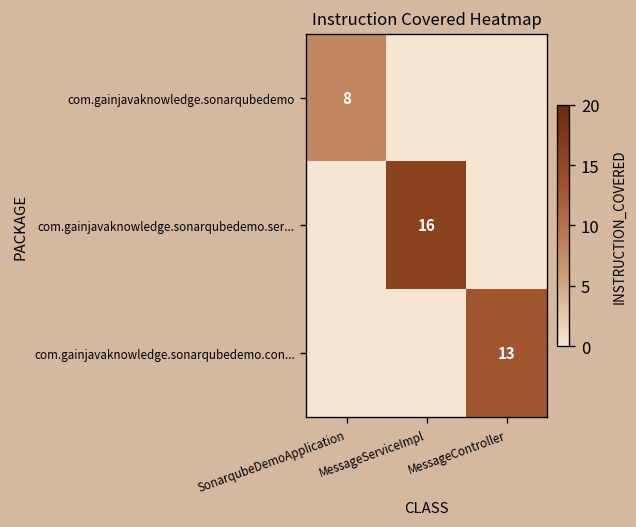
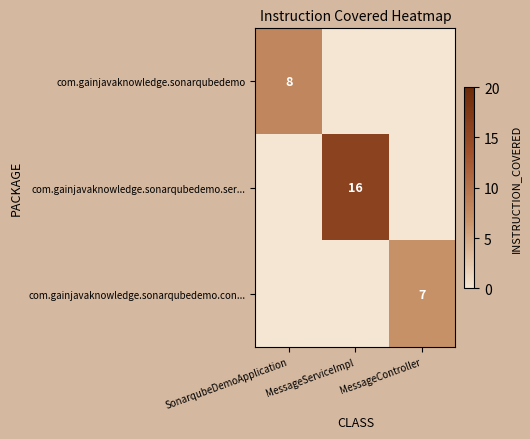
com.gainjavaknowledge.sonarqubedemo.con..., MessageController: 13 -> 7
